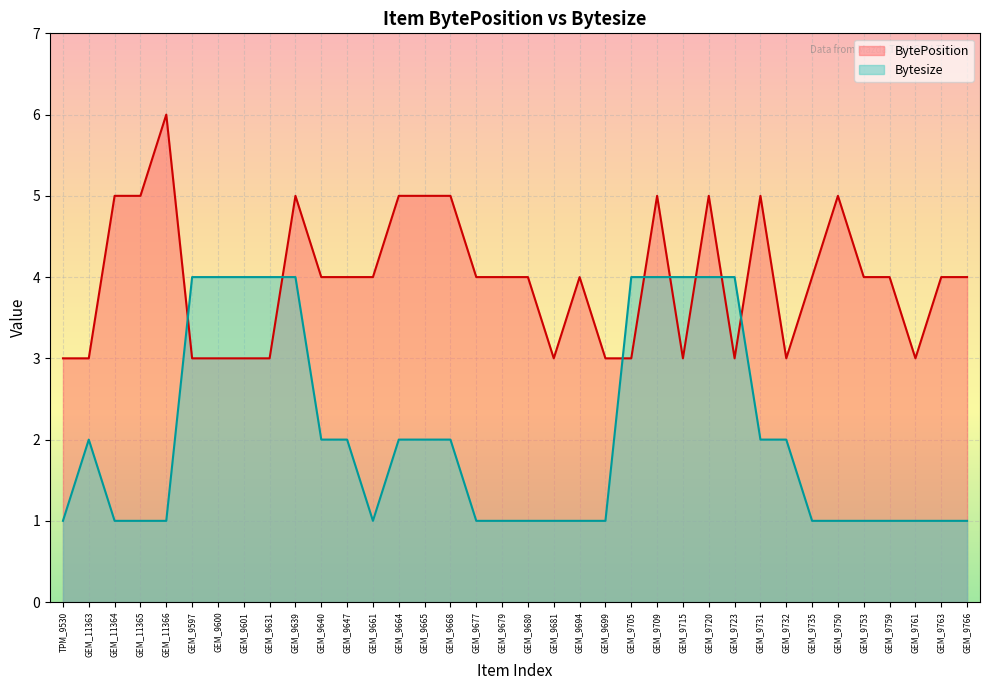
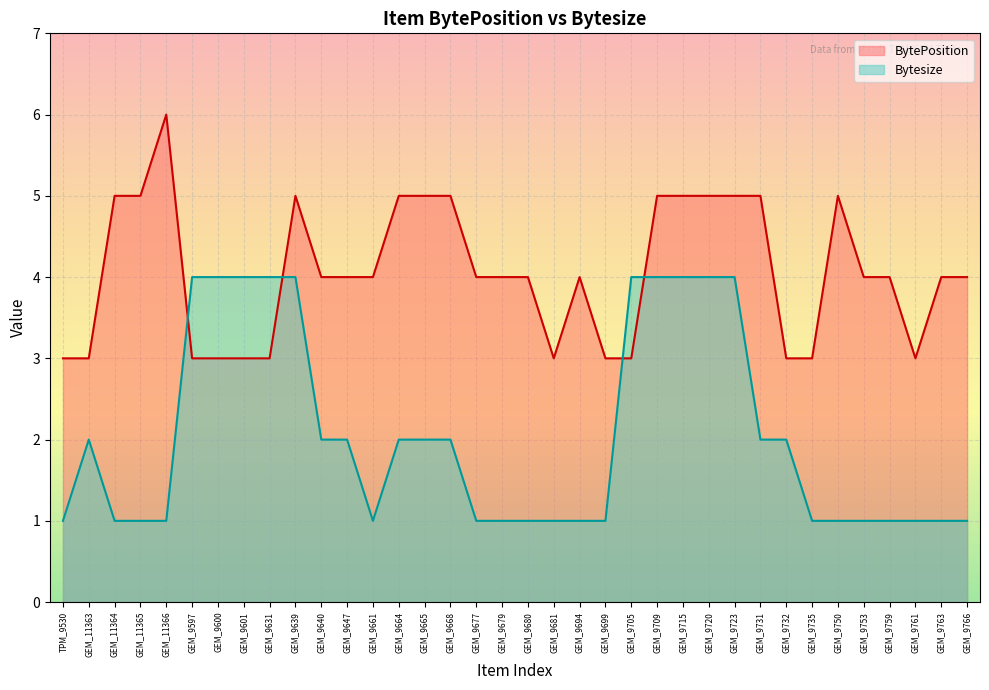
BytePosition, GEM_9715: 3 -> 5
BytePosition, GEM_9723: 3 -> 5
BytePosition, GEM_9735: 4 -> 3
